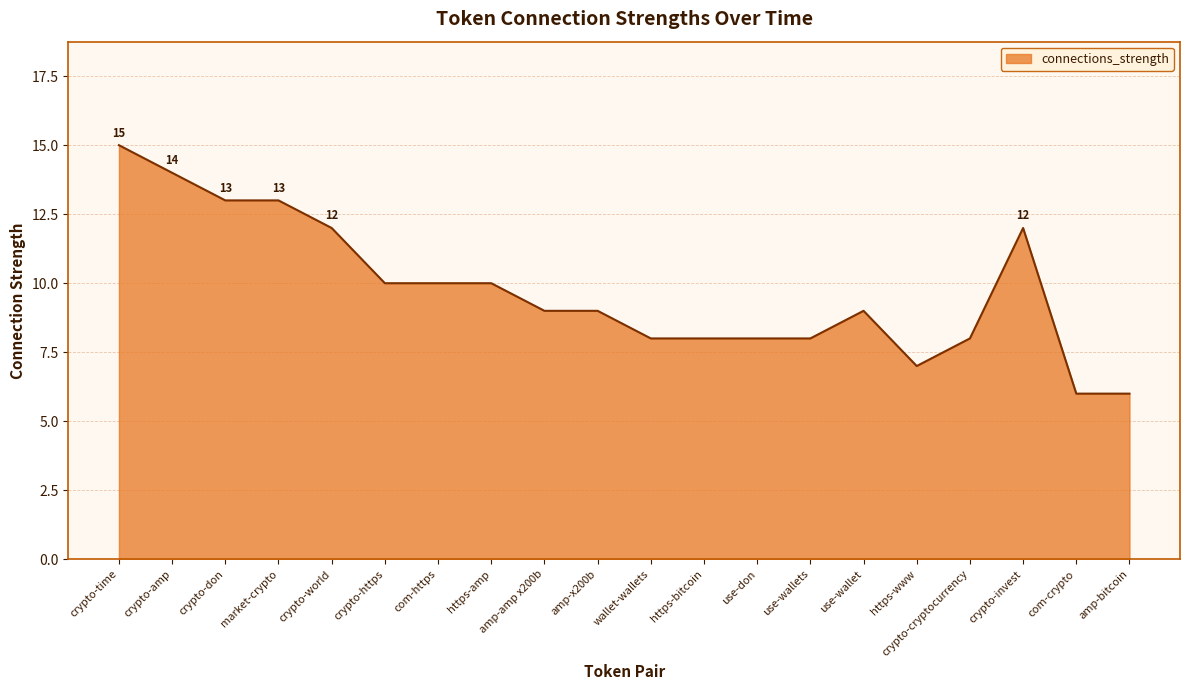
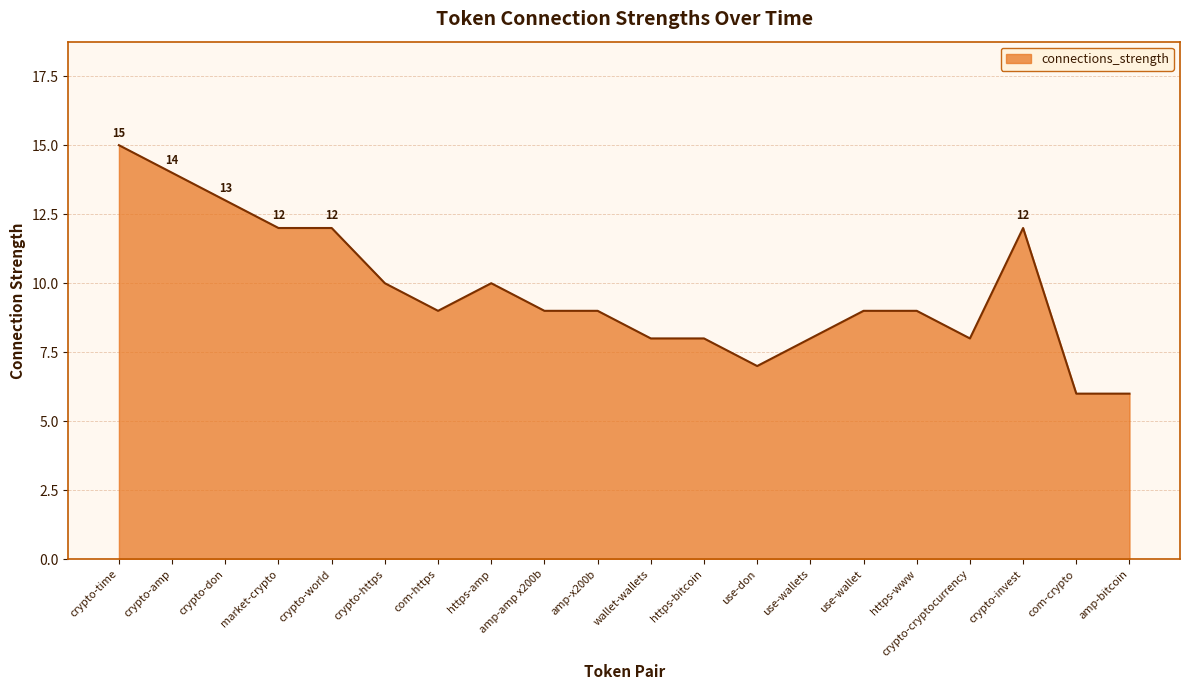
market-crypto: 13 -> 12
com-https: 10 -> 9
use-don: 8 -> 7
https-www: 7 -> 9
